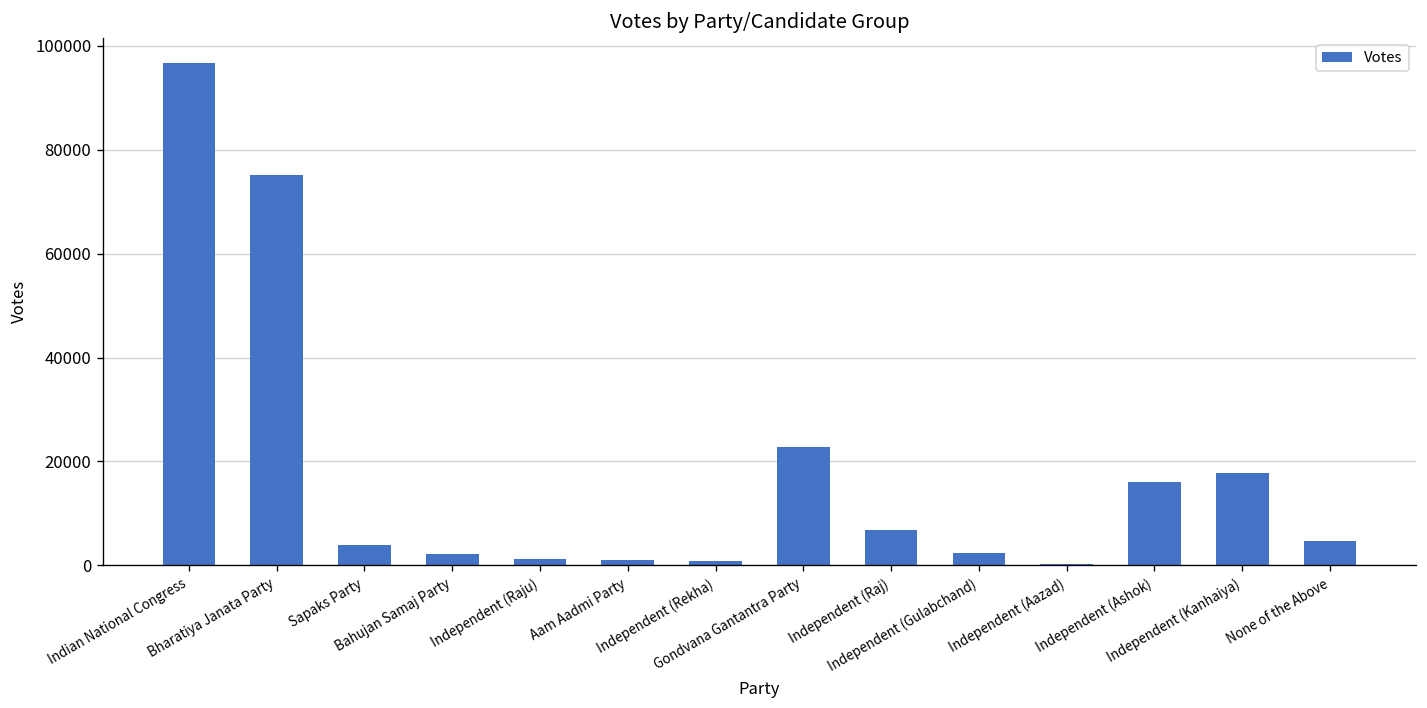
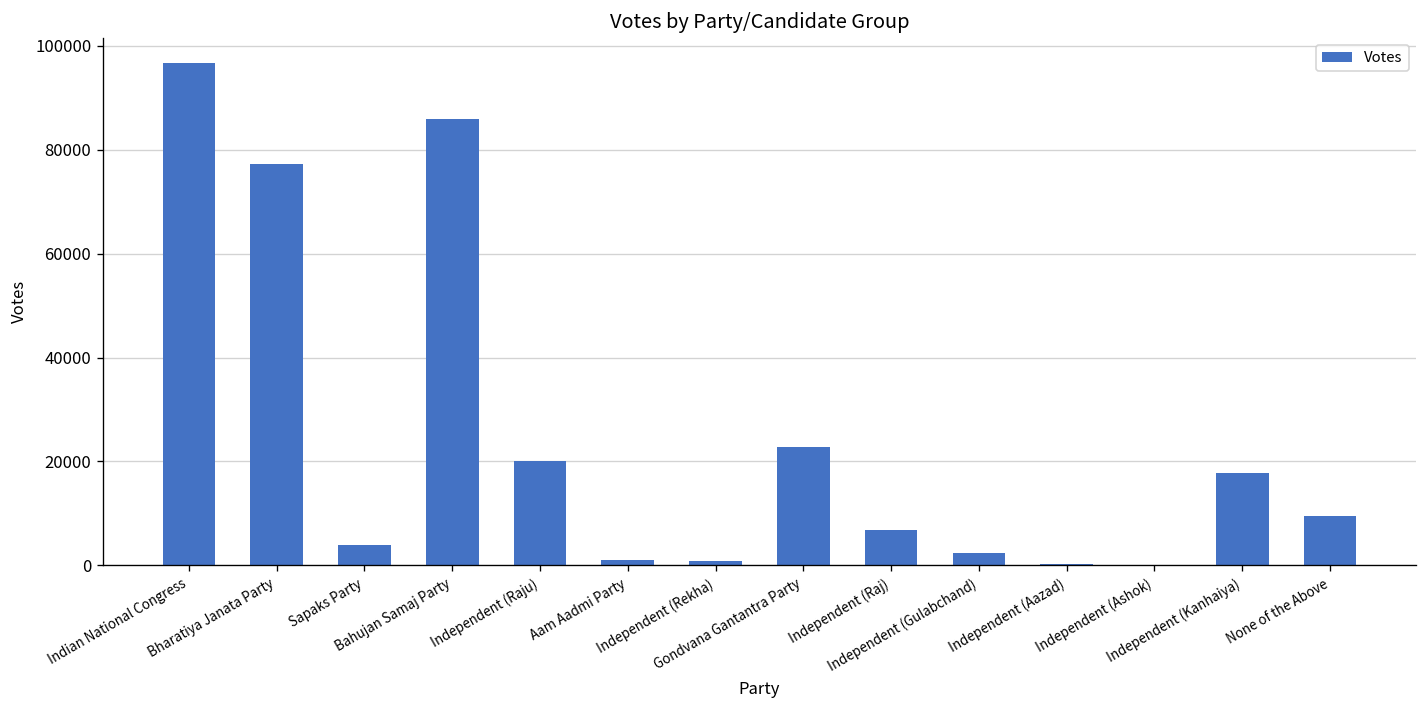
Bharatiya Janata Party: 75000 -> 77000
Bahujan Samaj Party: 2000 -> 86000
Independent (Raju): 1000 -> 20000
Independent (Ashok): 16000 -> 0
None of the Above: 5000 -> 9000
